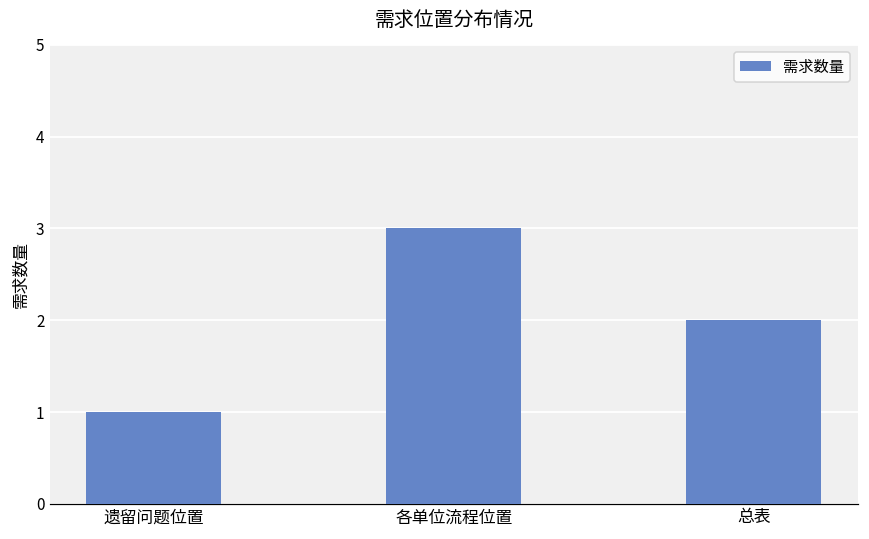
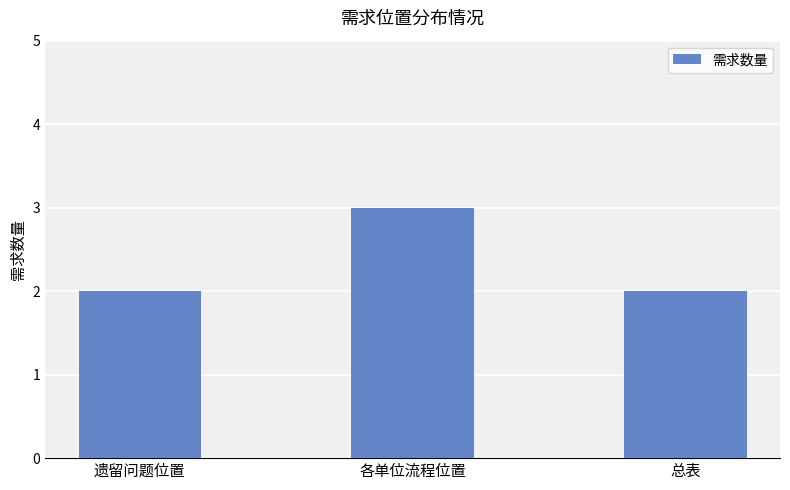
遗留问题位置: 1 -> 2
